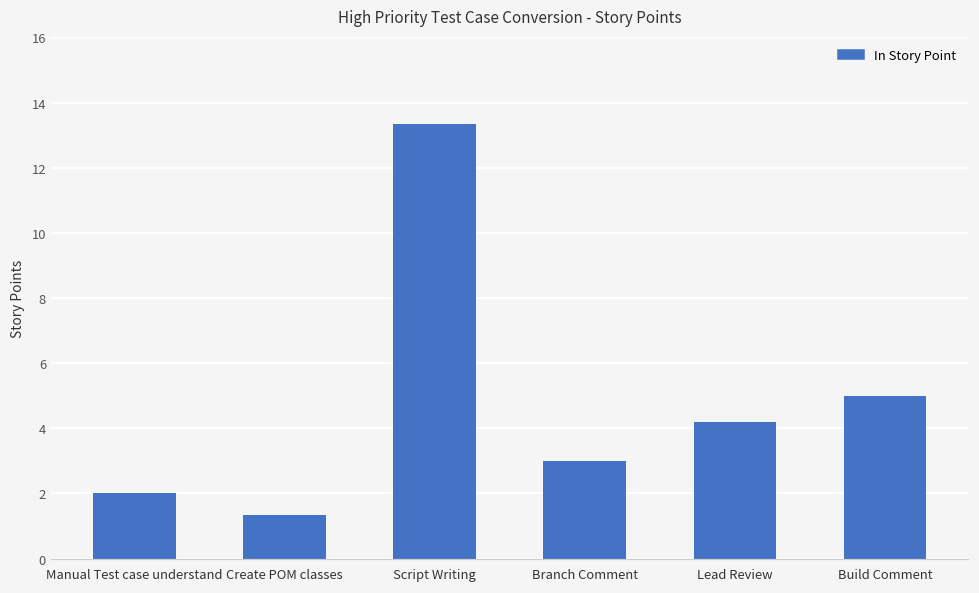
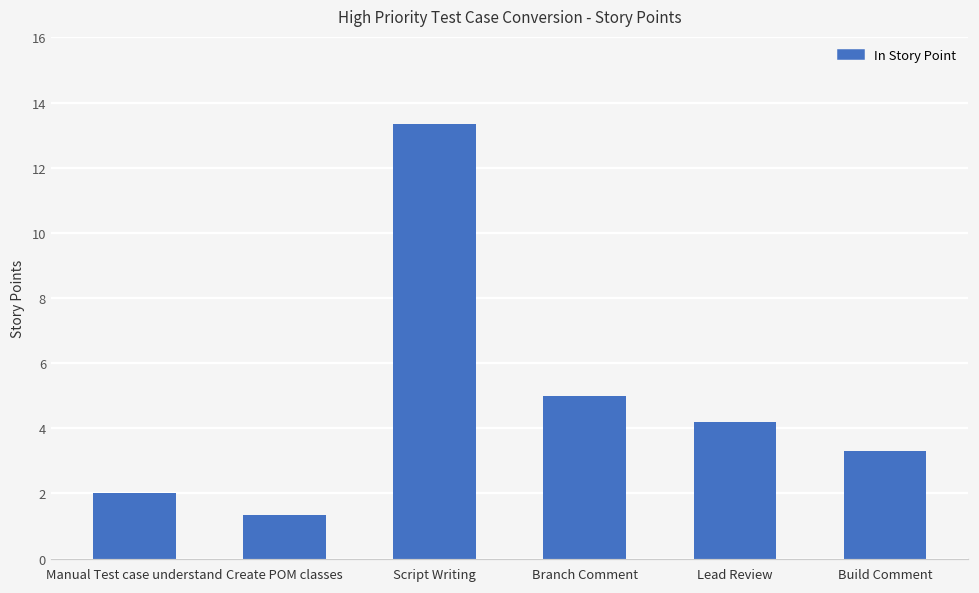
Branch Comment: 3 -> 5
Build Comment: 5.0 -> 3.3
